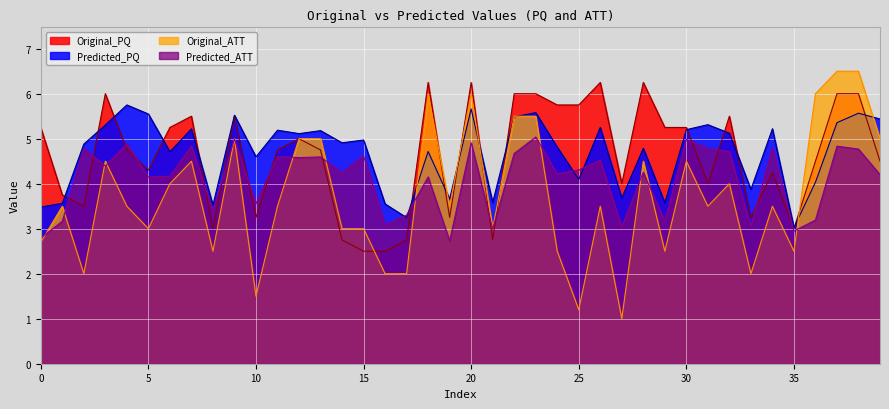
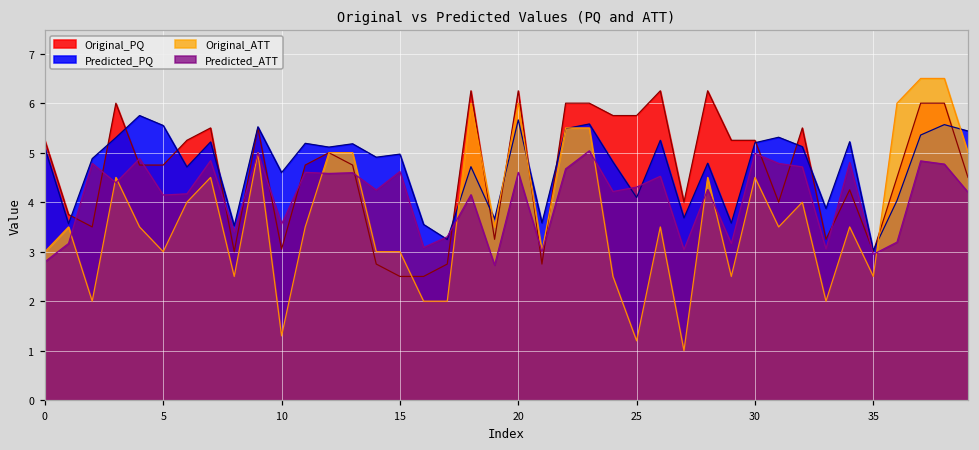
Predicted_PQ, 0: 3.5 -> 5.1
Original_ATT, 0: 2.7 -> 3.0
Original_PQ, 5: 4.3 -> 4.8
Original_PQ, 10: 3.3 -> 3.1
Original_ATT, 10: 1.5 -> 1.3
Predicted_ATT, 20: 4.9 -> 4.6
